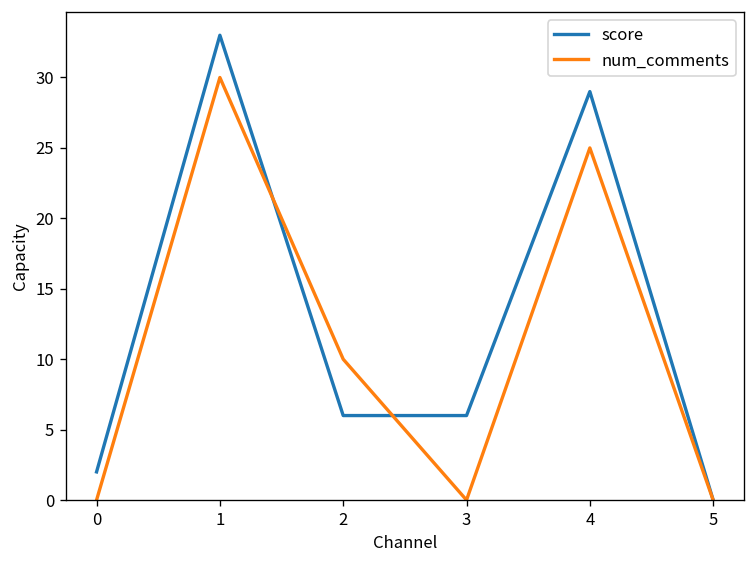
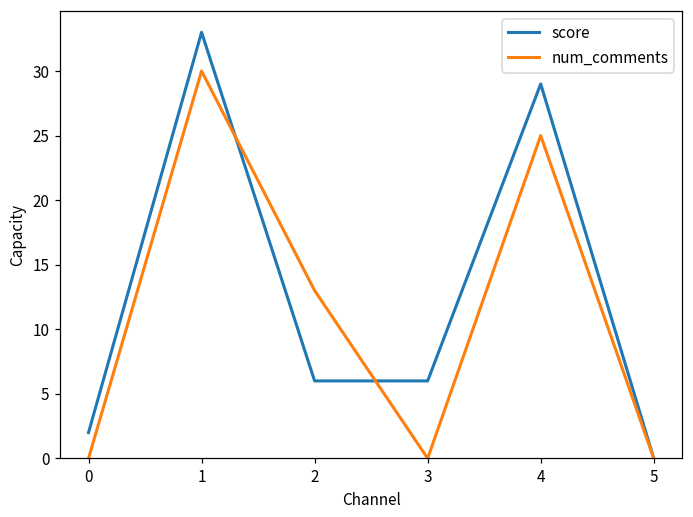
num_comments, 2: 10 -> 13
